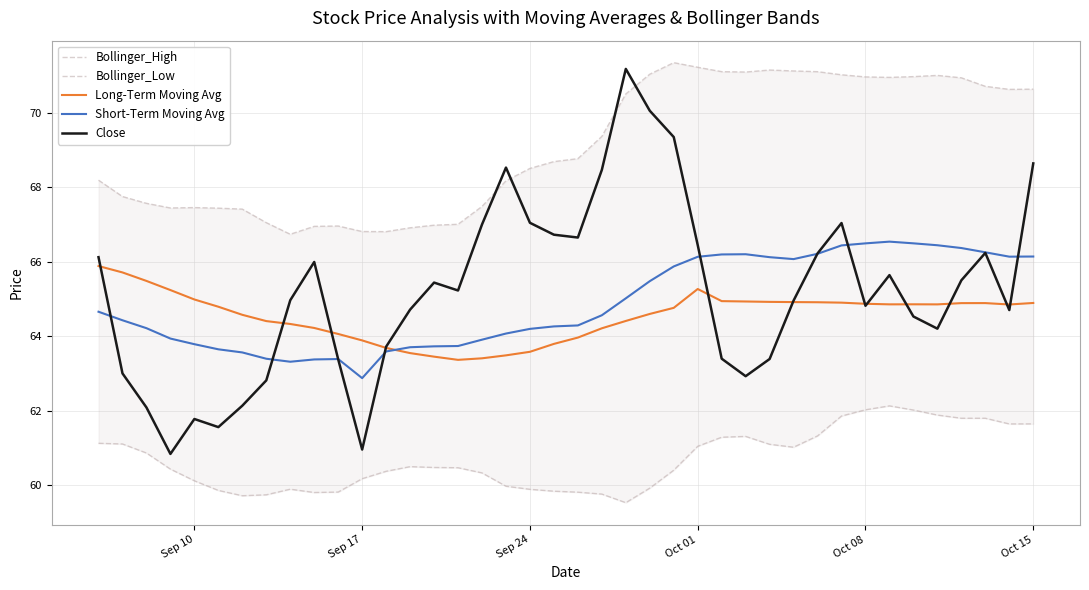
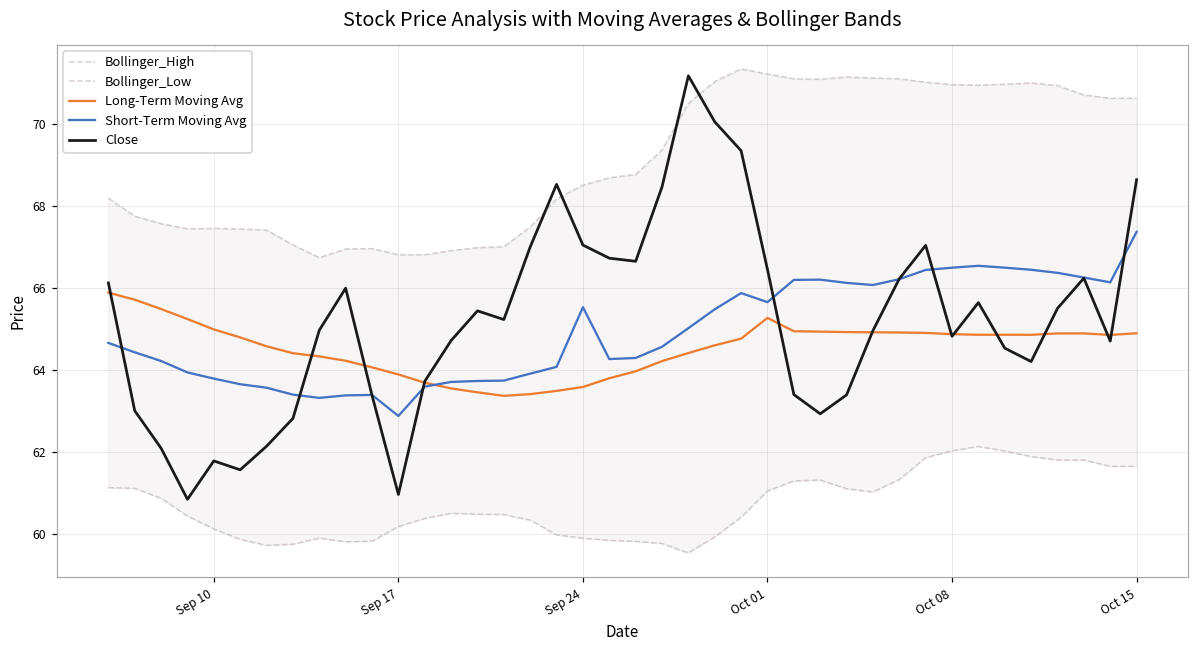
Short-Term Moving Avg, Sep 24: 64.2 -> 65.5
Short-Term Moving Avg, Oct 01: 66.1 -> 65.6
Short-Term Moving Avg, Oct 15: 66.1 -> 67.4
